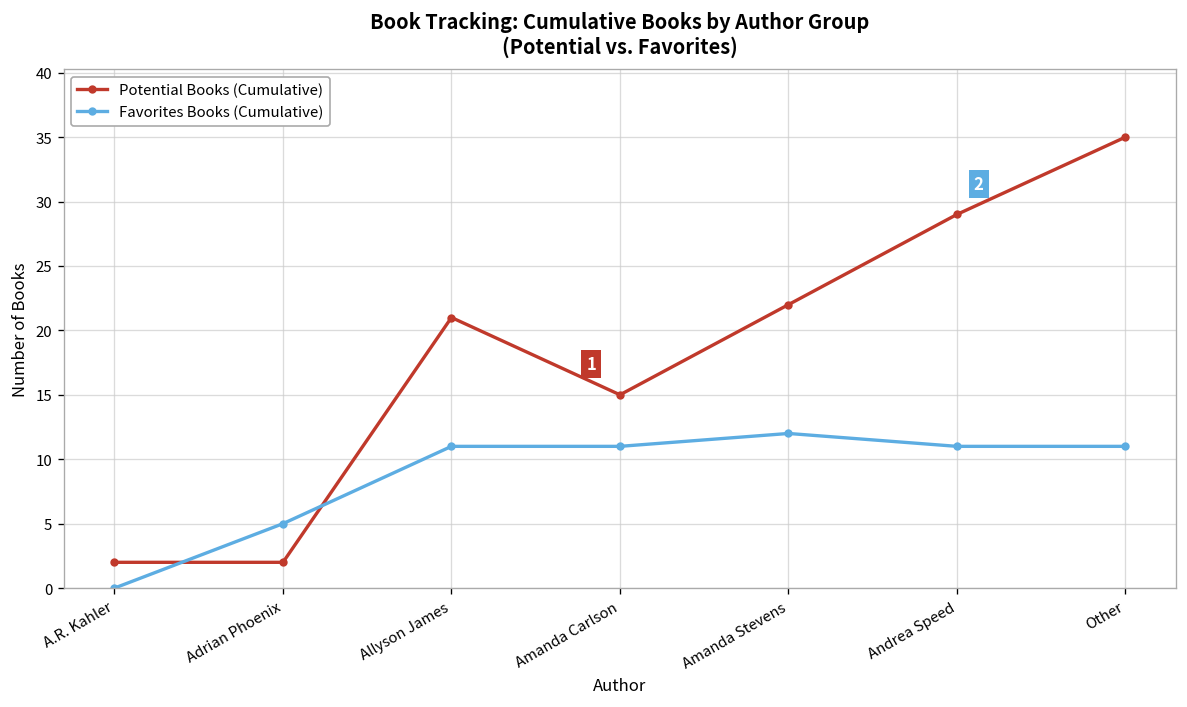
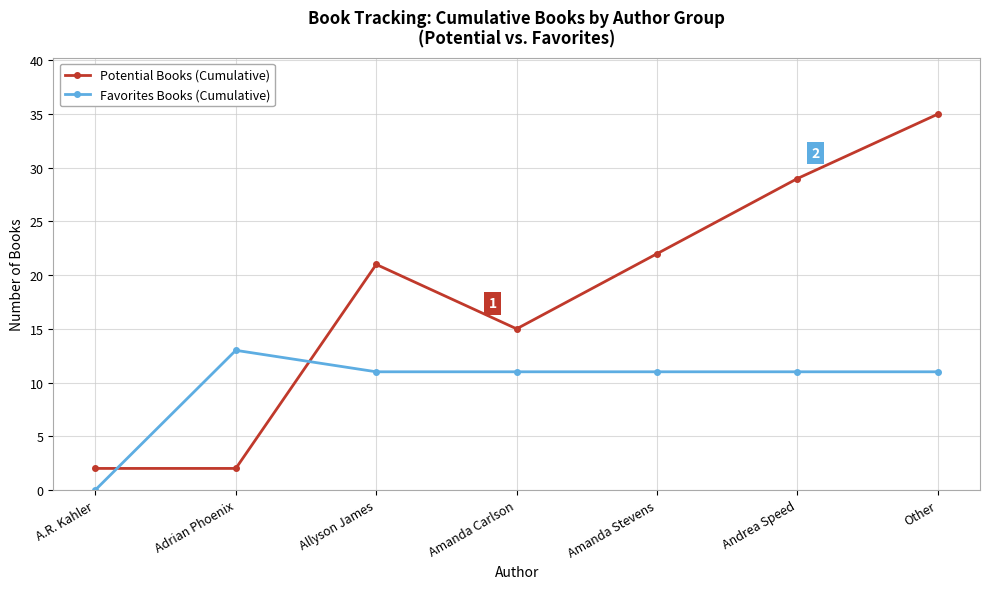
Favorites Books (Cumulative), Adrian Phoenix: 5 -> 13
Favorites Books (Cumulative), Amanda Stevens: 12 -> 11
